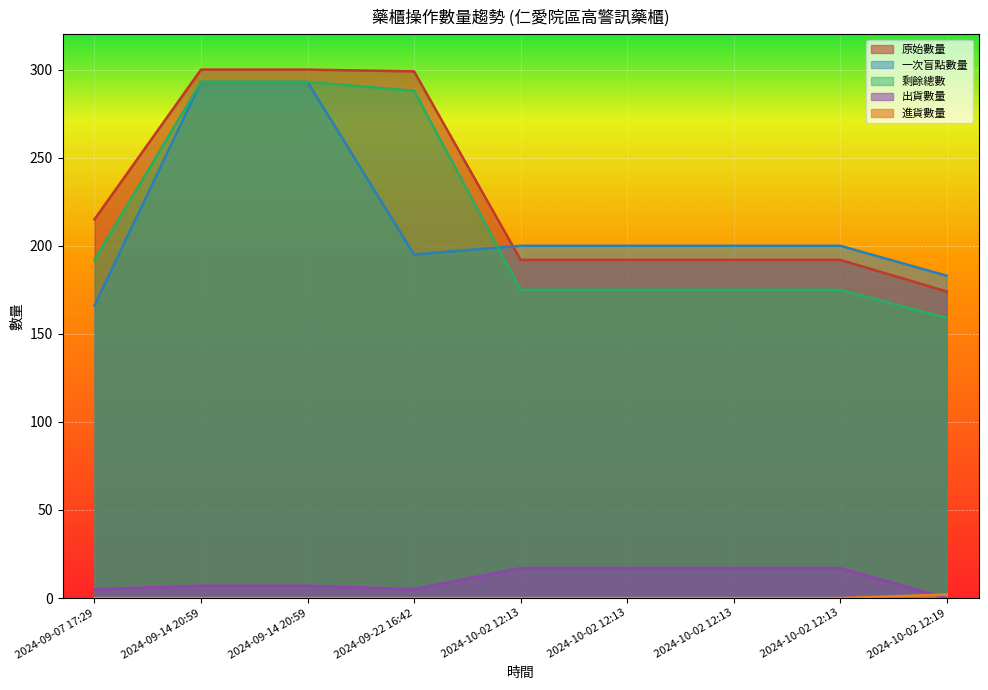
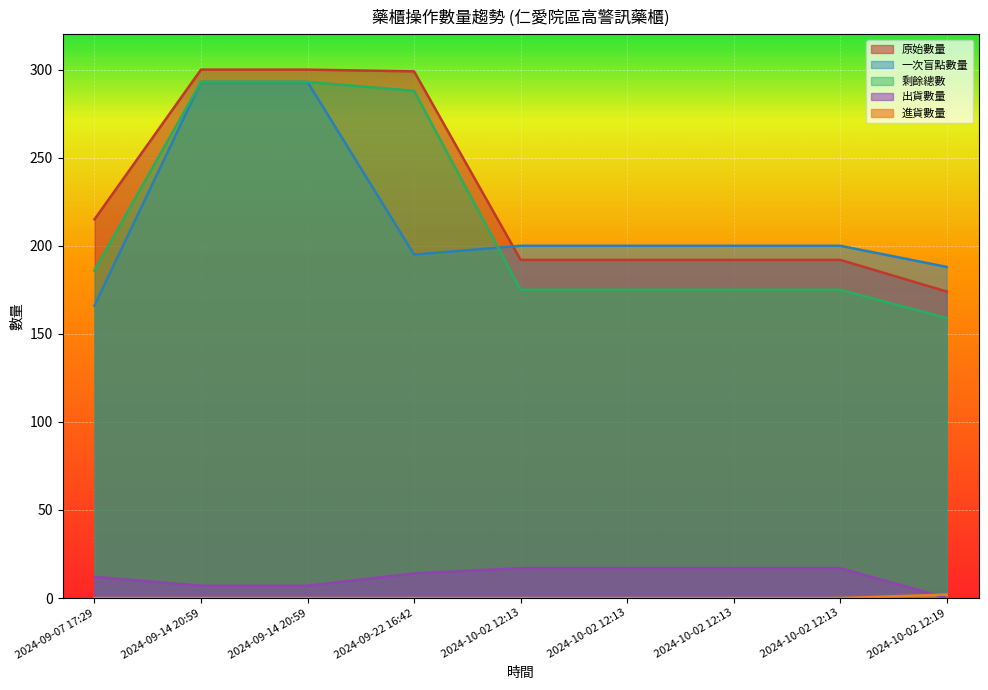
剩餘總數, 2024-09-07 17:29: 192 -> 186
出貨數量, 2024-09-07 17:29: 5 -> 12
出貨數量, 2024-09-22 16:42: 5 -> 14
一次盲點數量, 2024-10-02 12:19: 183 -> 188
